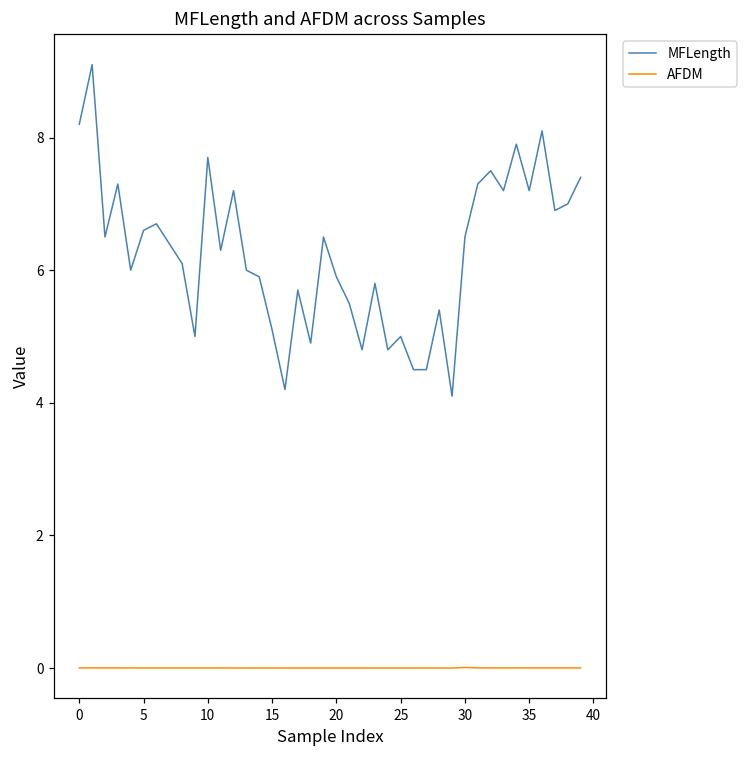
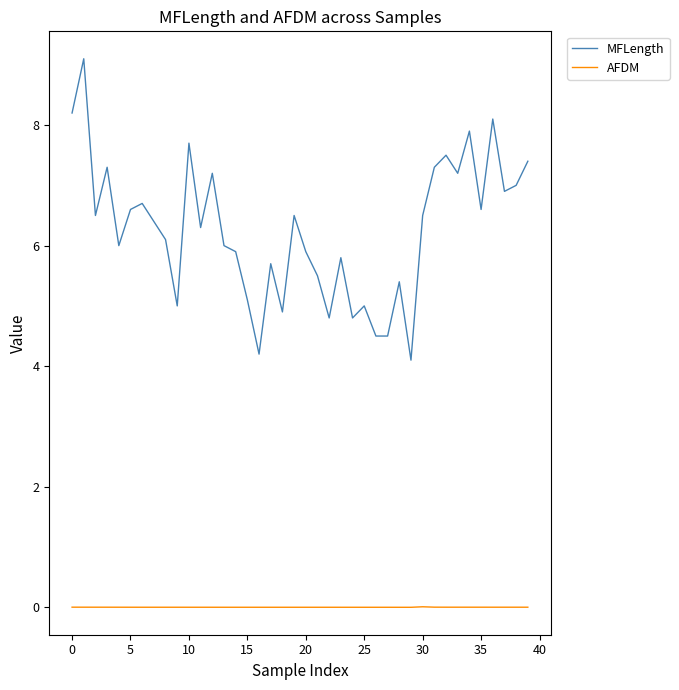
MFLength, 35: 7.2 -> 6.6
